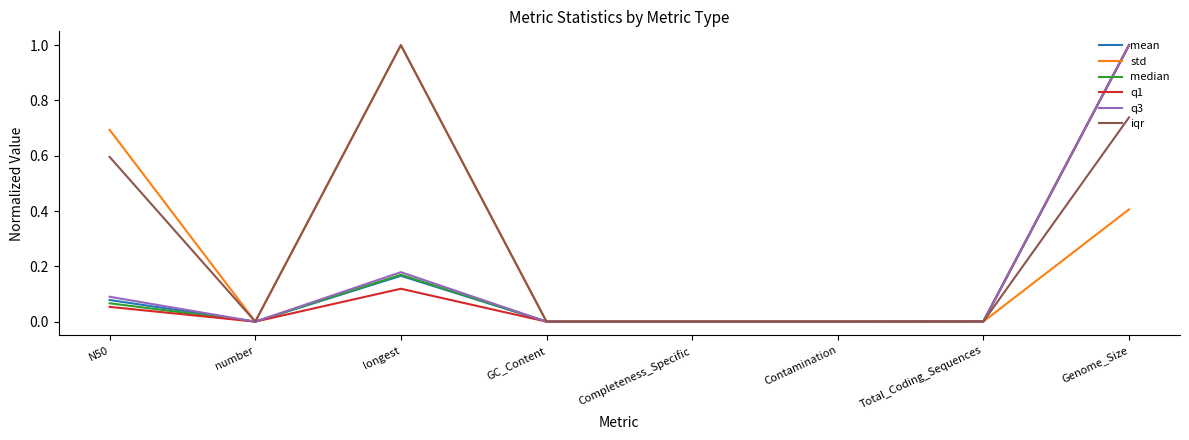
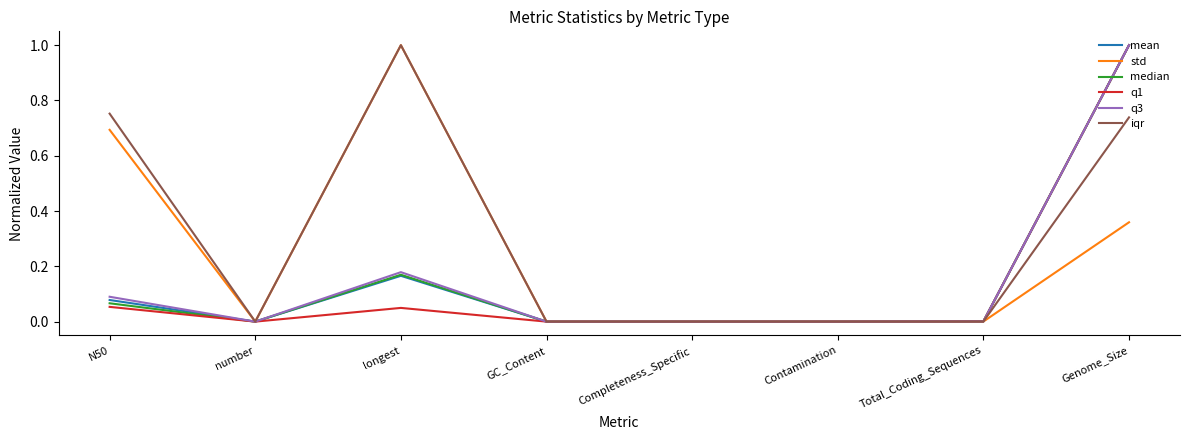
iqr, N50: 0.60 -> 0.75
q1, longest: 0.12 -> 0.05
std, Genome_Size: 0.41 -> 0.36
